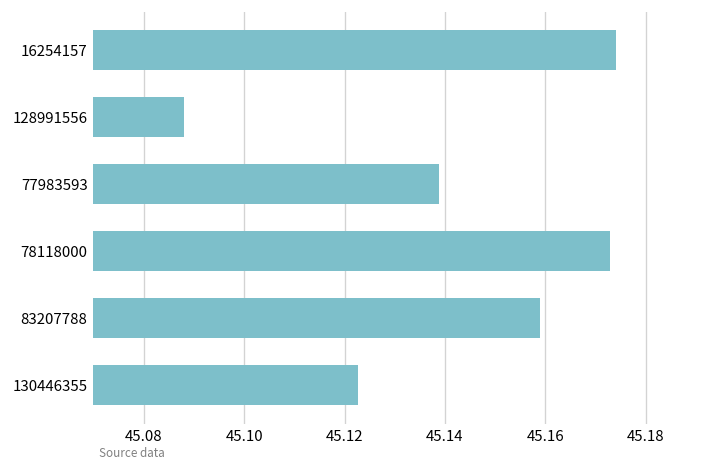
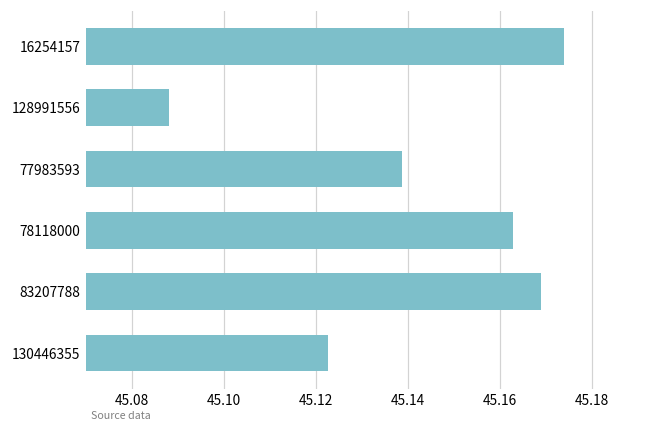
78118000: 45.173 -> 45.163
83207788: 45.159 -> 45.169
